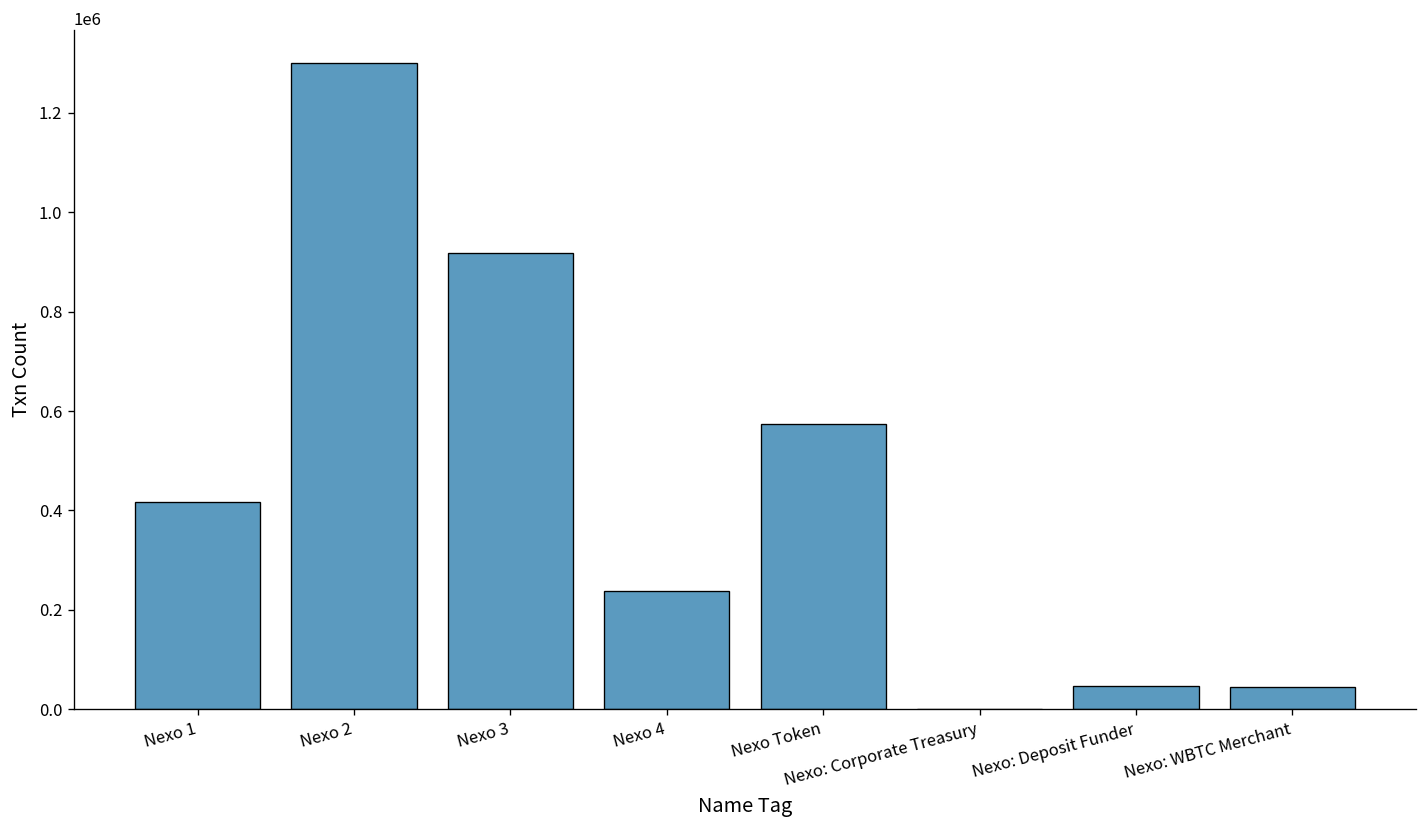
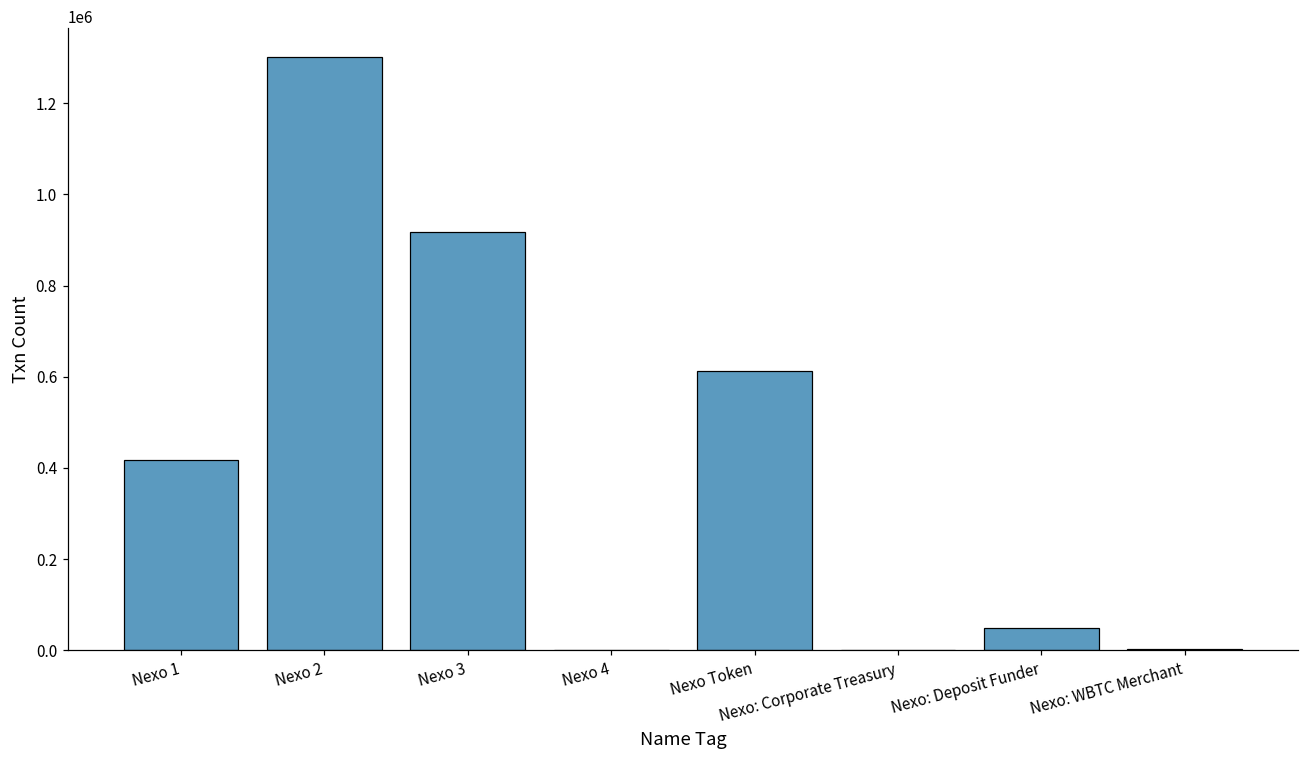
Nexo 4: 240000 -> 0
Nexo Token: 570000 -> 610000
Nexo: WBTC Merchant: 50000 -> 0
